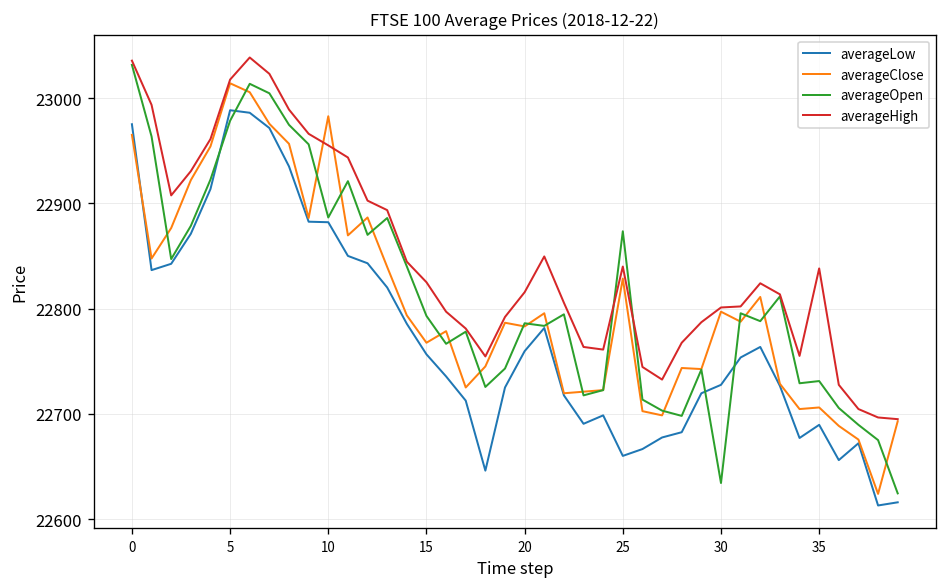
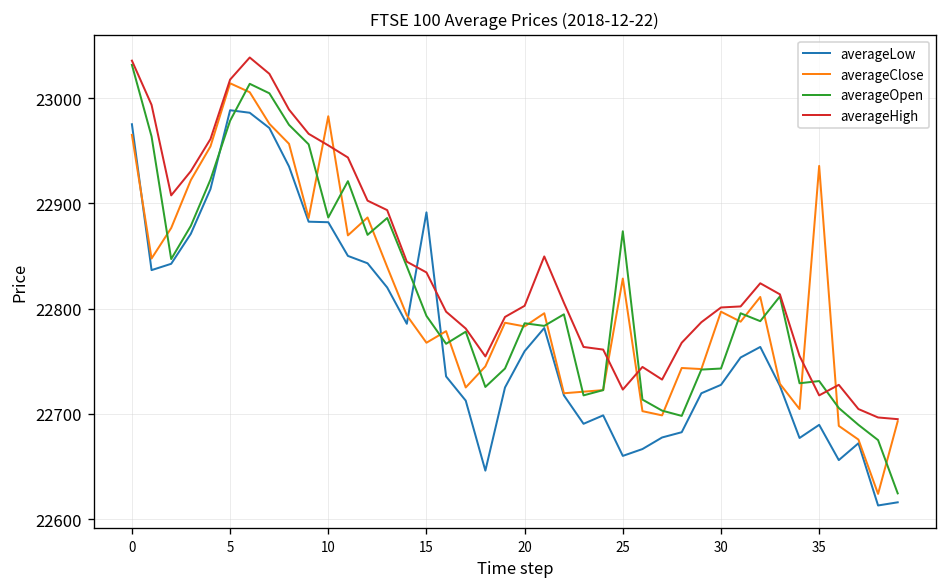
averageLow, 15: 22760 -> 22890
averageHigh, 15: 22825 -> 22834
averageHigh, 20: 22820 -> 22800
averageHigh, 25: 22840 -> 22720
averageOpen, 30: 22630 -> 22740
averageClose, 35: 22710 -> 22940
averageHigh, 35: 22840 -> 22720
